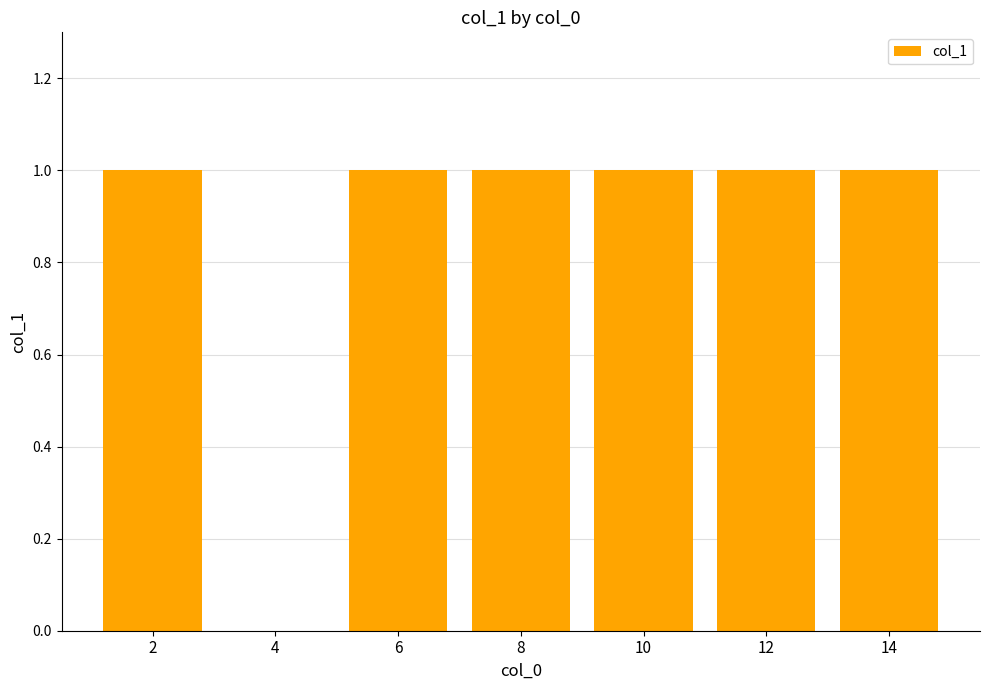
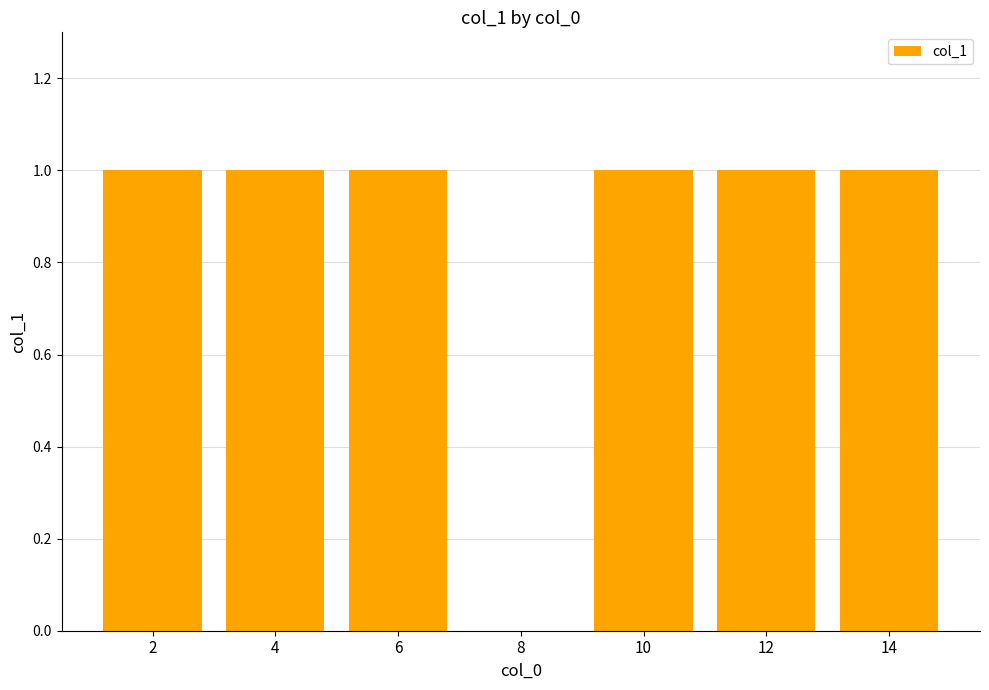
4: 0 -> 1
8: 1 -> 0
